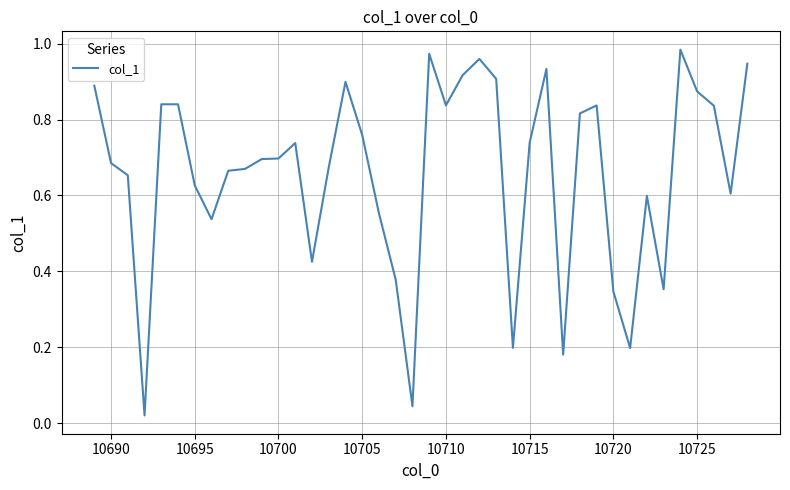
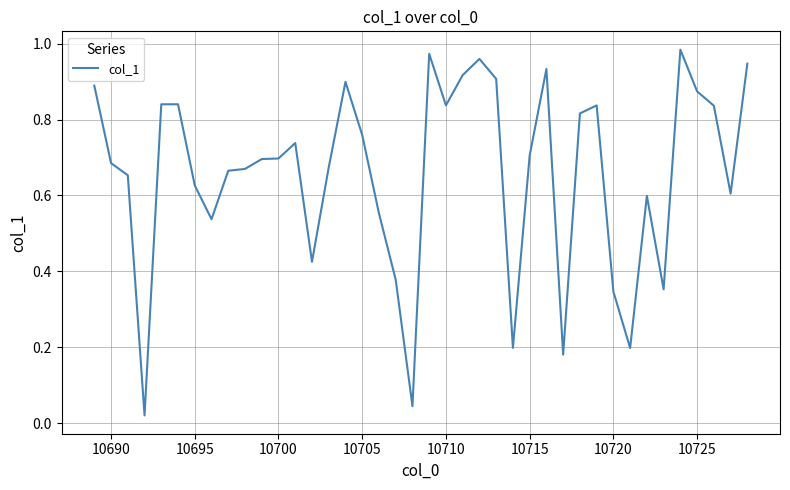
10715: 0.74 -> 0.71
